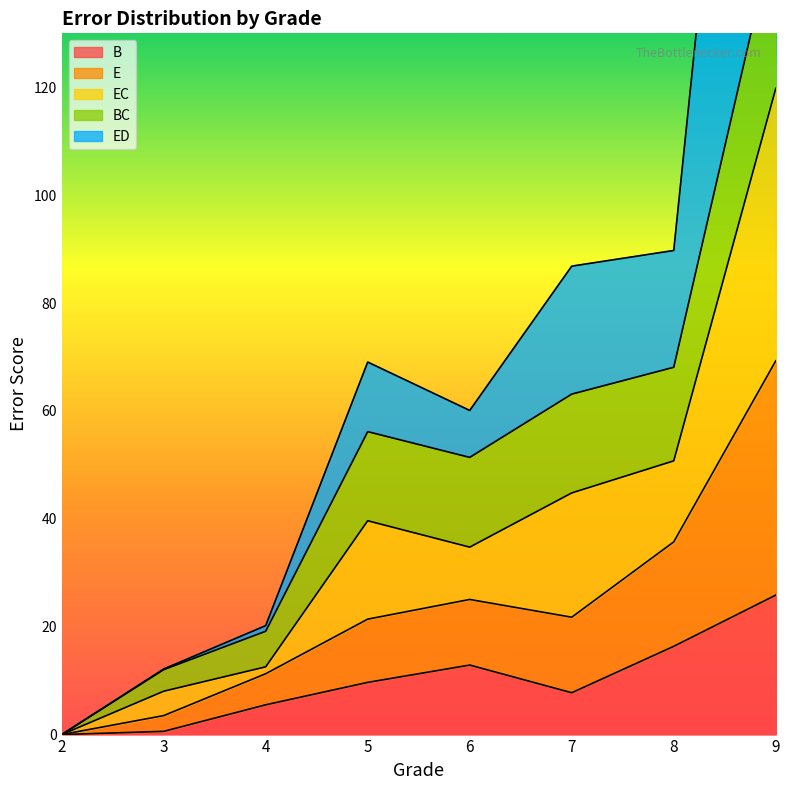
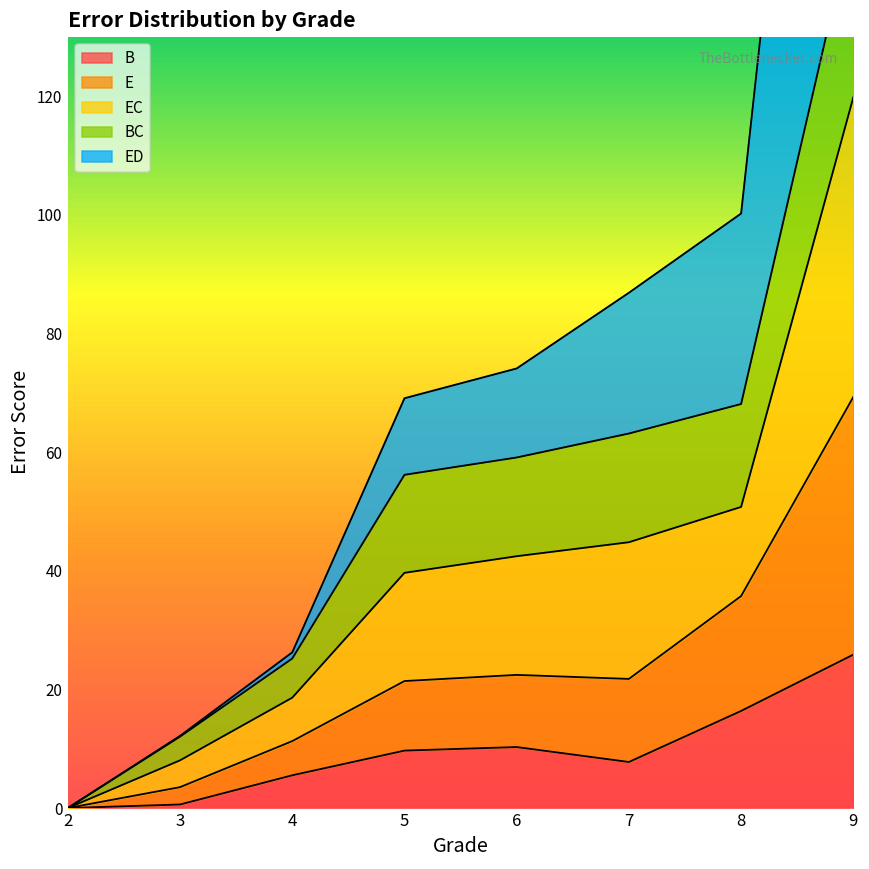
EC, 4: 1 -> 7
B, 6: 13 -> 10
EC, 6: 10 -> 20
ED, 6: 9 -> 15
ED, 8: 22 -> 32
